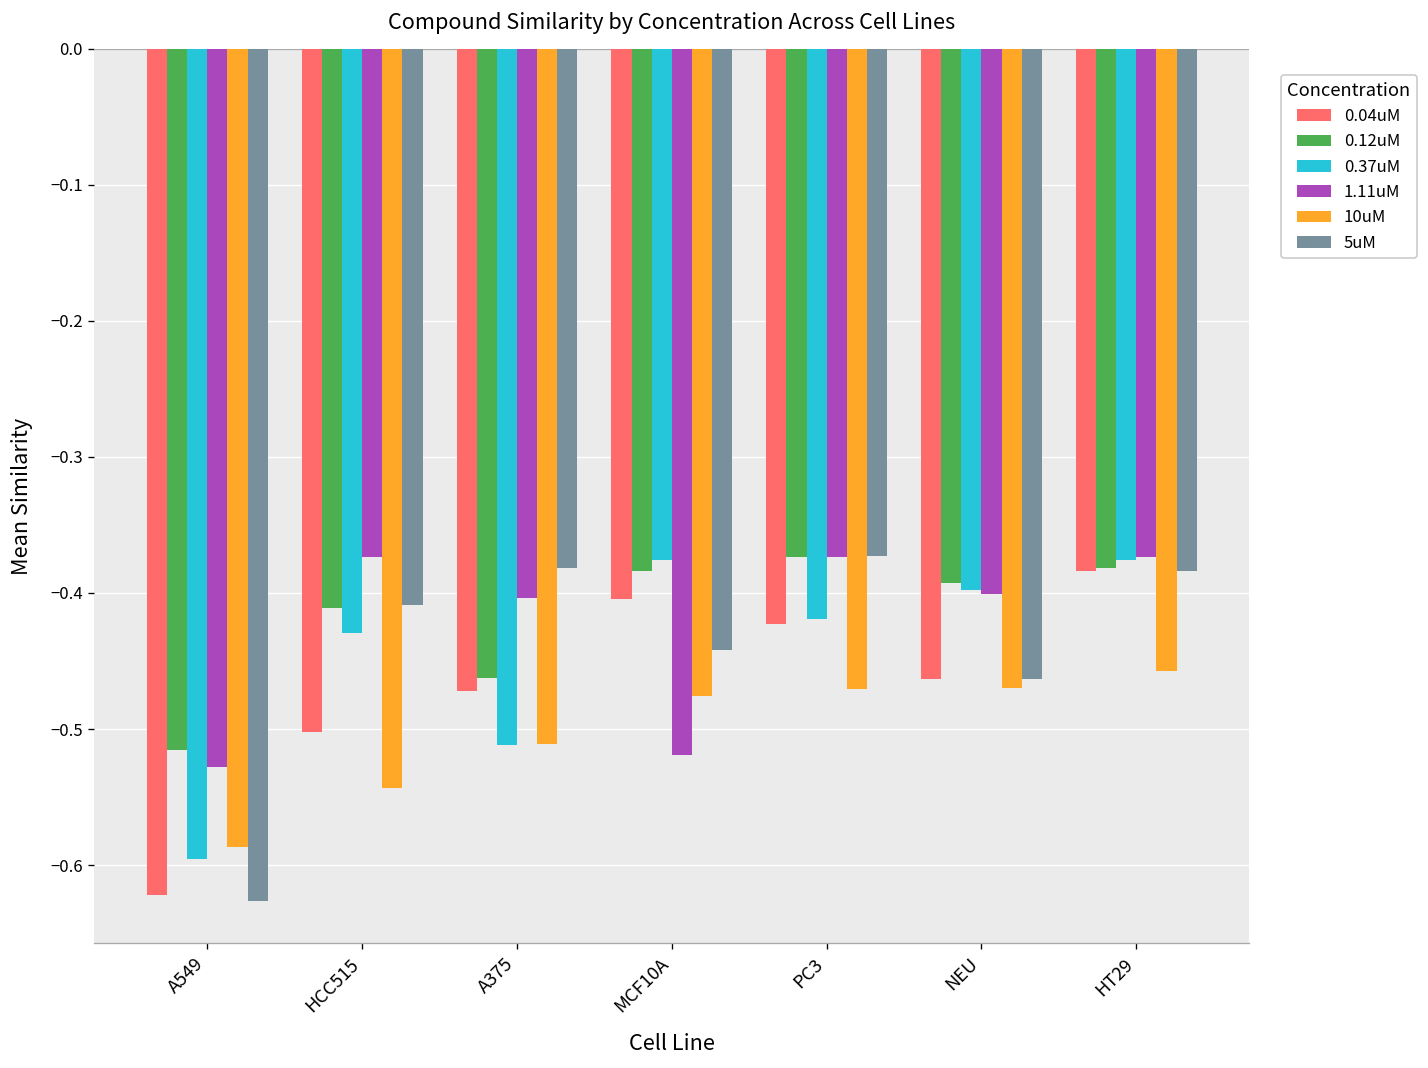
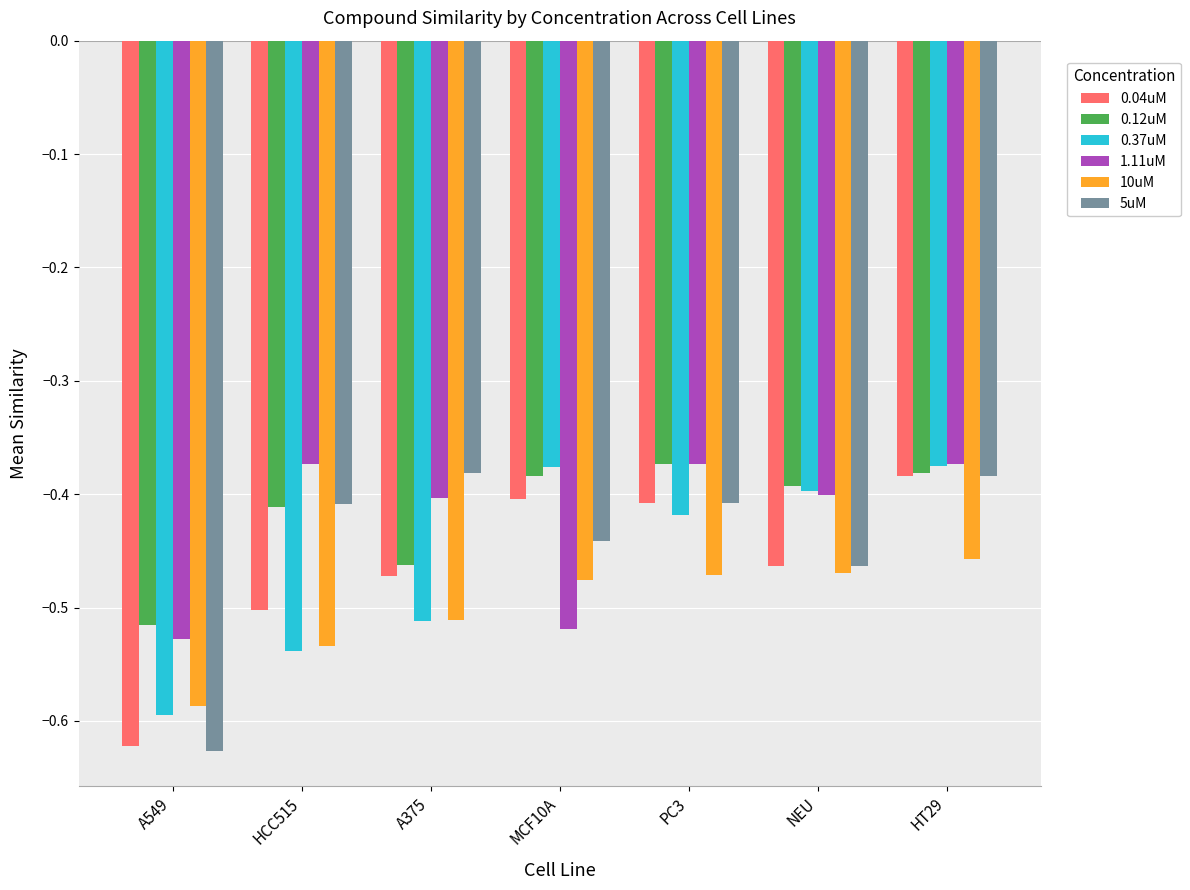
0.37uM, HCC515: -0.429 -> -0.538
10uM, HCC515: -0.543 -> -0.534
0.04uM, PC3: -0.423 -> -0.408
5uM, PC3: -0.373 -> -0.408
